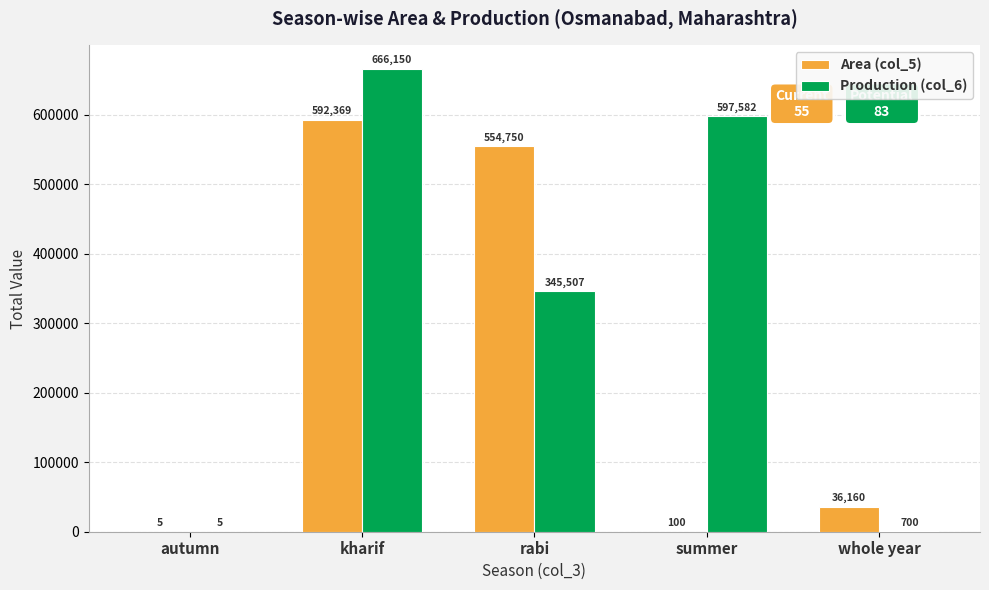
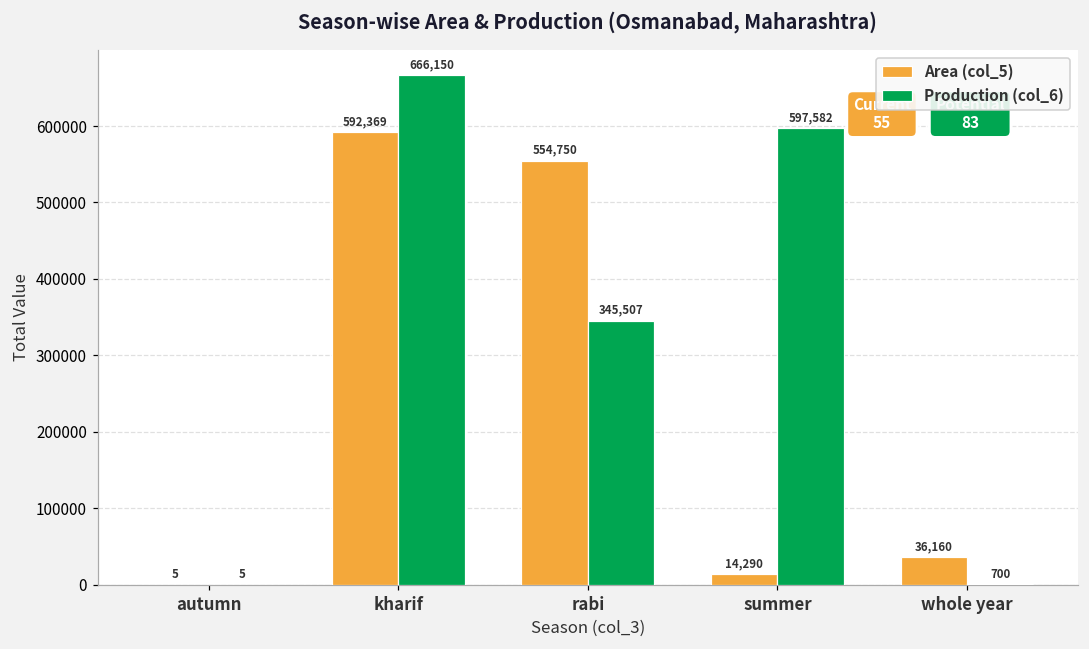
Area (col_5), summer: 100 -> 14,290
